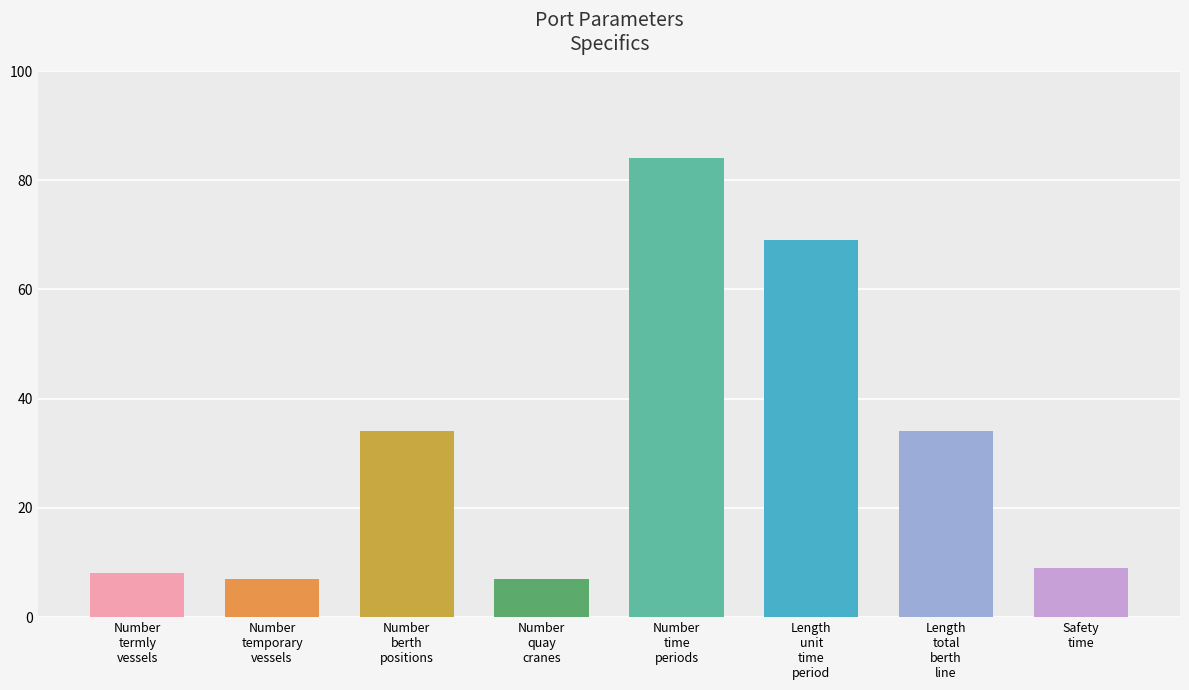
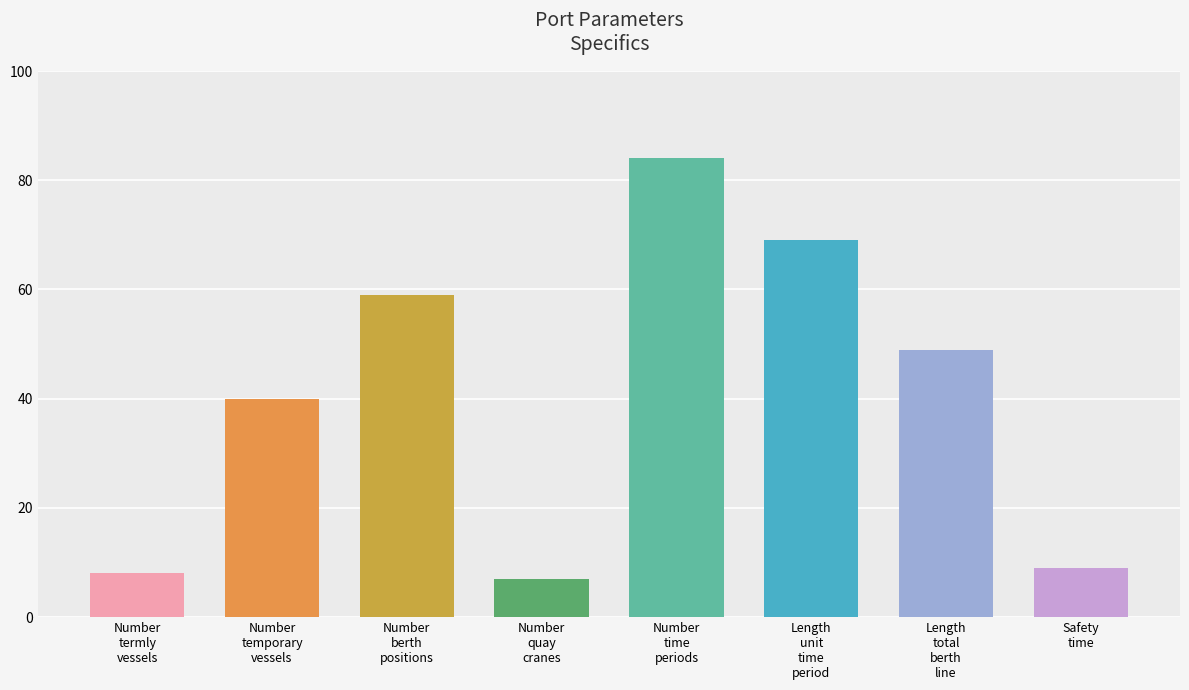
Number temporary vessels: 7 -> 40
Number berth positions: 34 -> 59
Length total berth line: 34 -> 49
